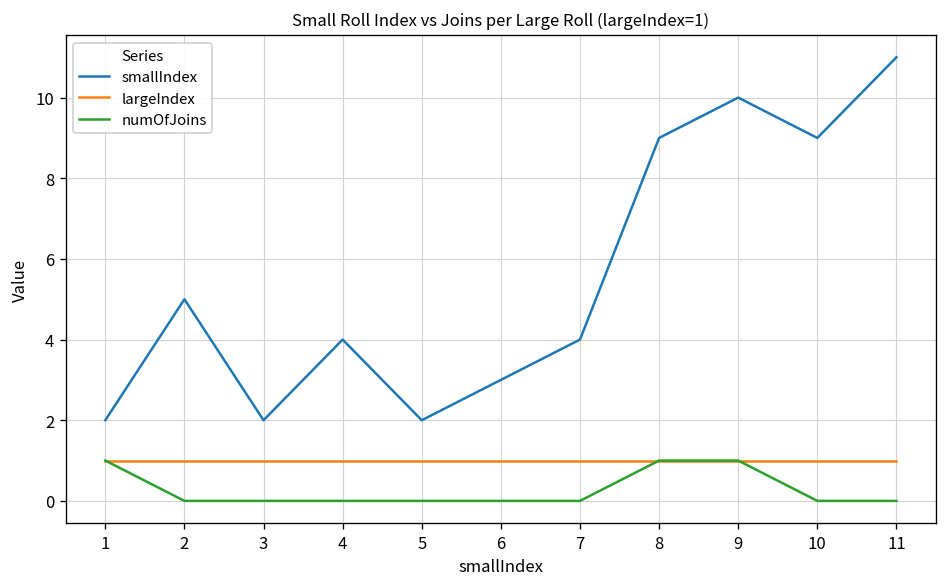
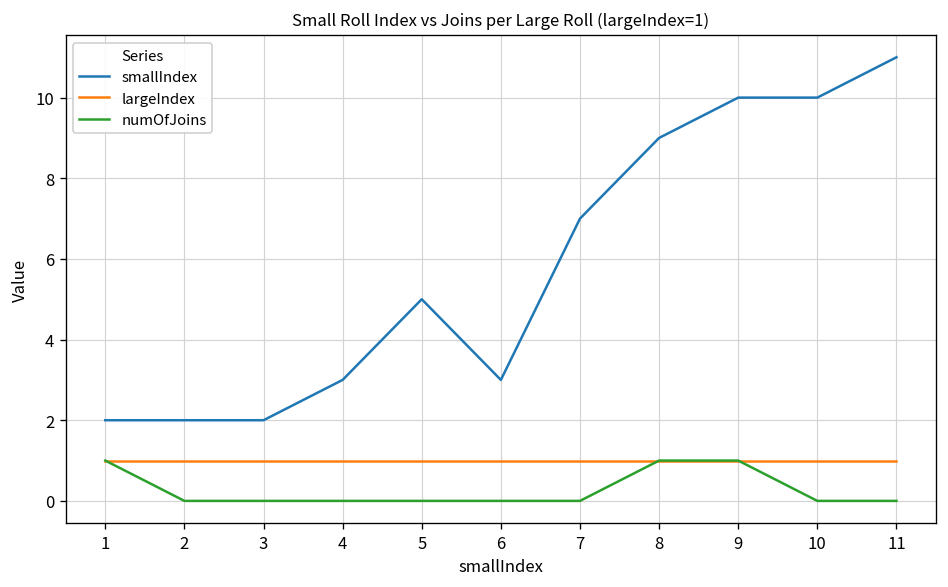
smallIndex, 2: 5 -> 2
smallIndex, 4: 4 -> 3
smallIndex, 5: 2 -> 5
smallIndex, 7: 4 -> 7
smallIndex, 10: 9 -> 10
